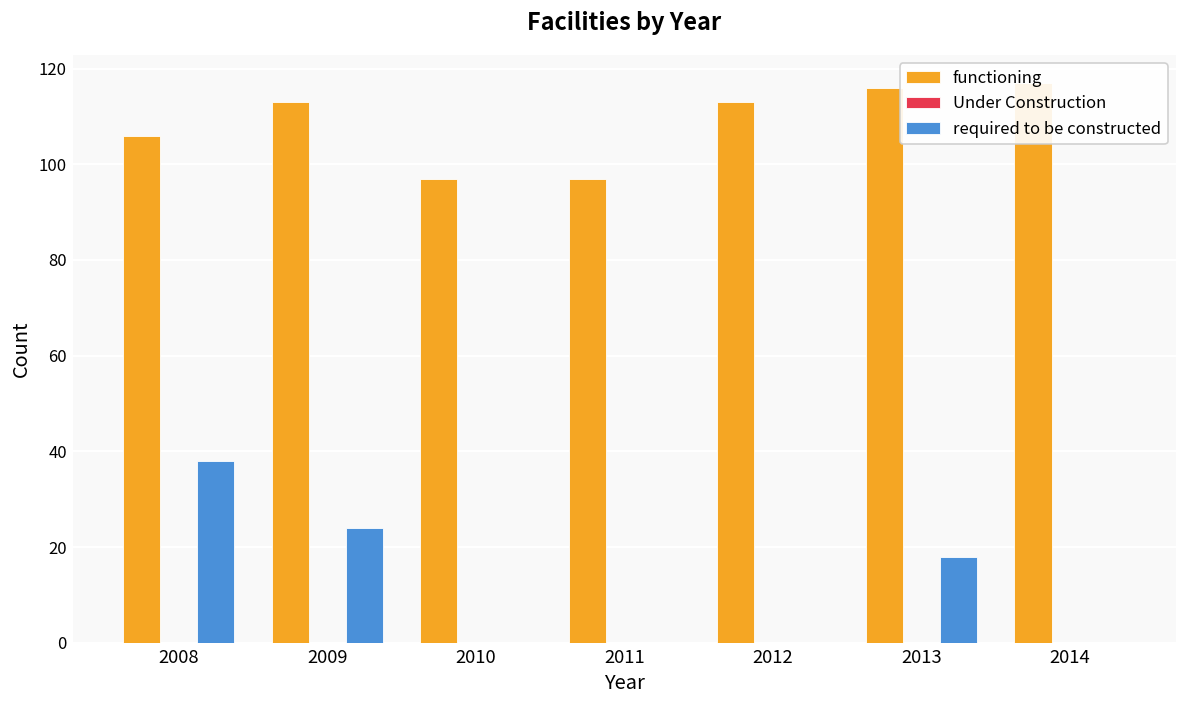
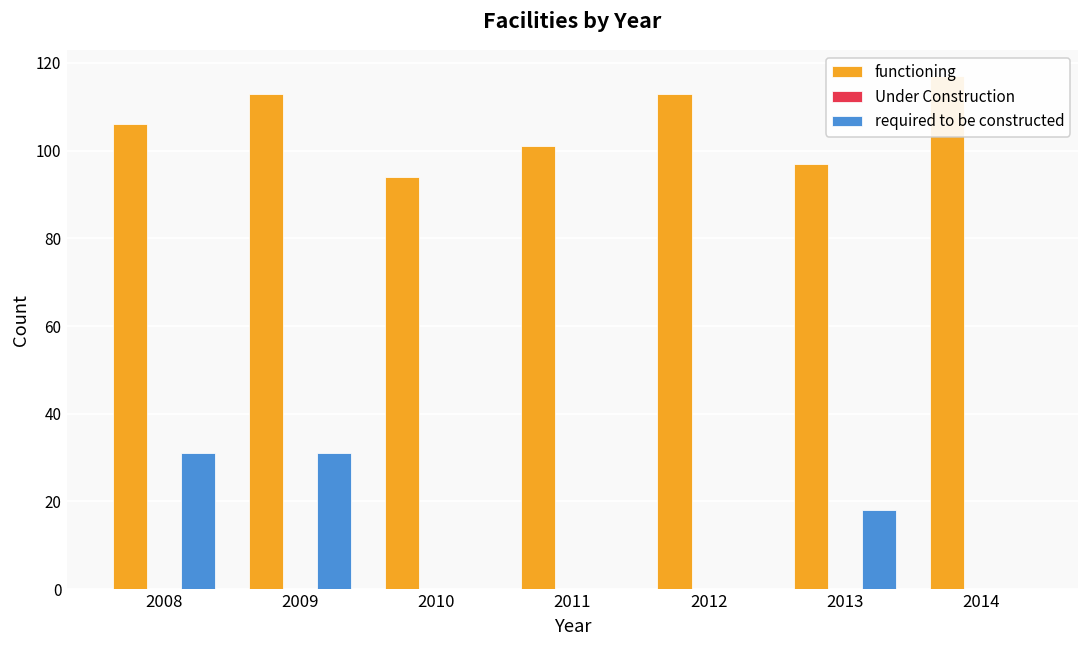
required to be constructed, 2008: 38 -> 31
required to be constructed, 2009: 24 -> 31
functioning, 2010: 97 -> 94
functioning, 2011: 97 -> 101
functioning, 2013: 116 -> 97
